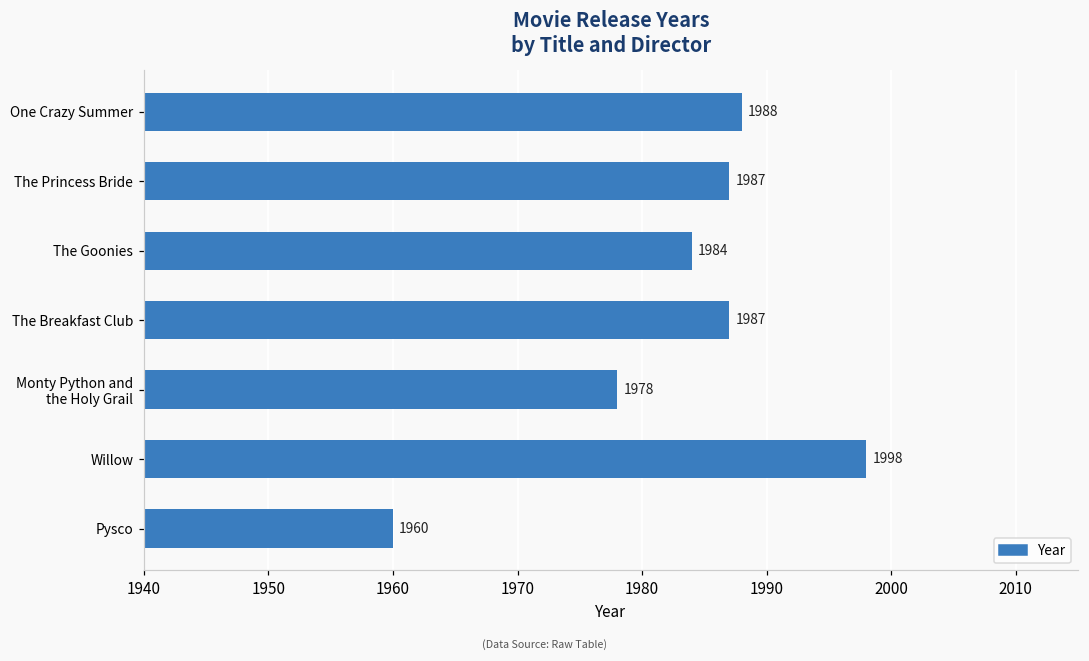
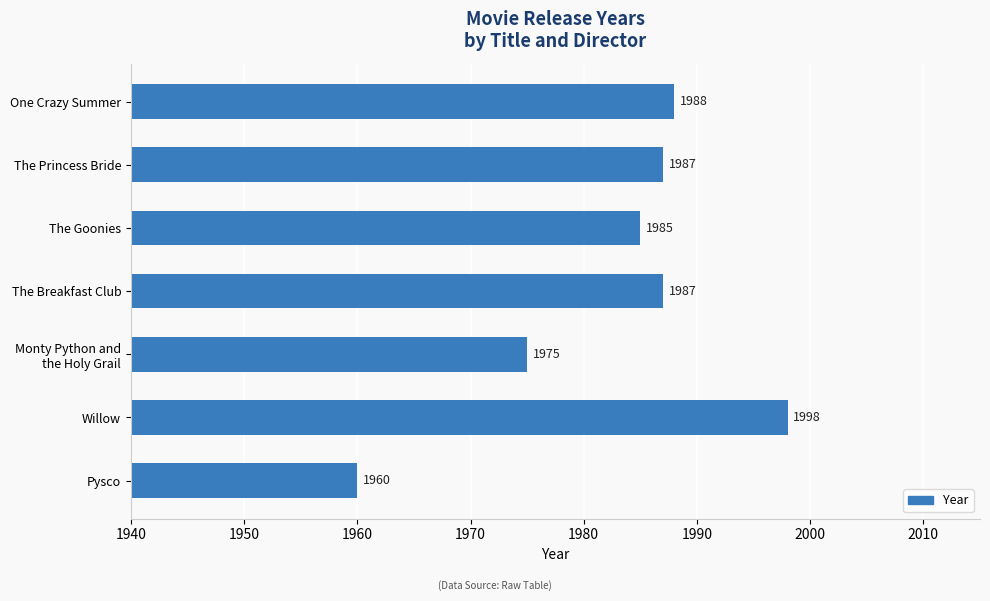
The Goonies: 1984 -> 1985
Monty Python and the Holy Grail: 1978 -> 1975
